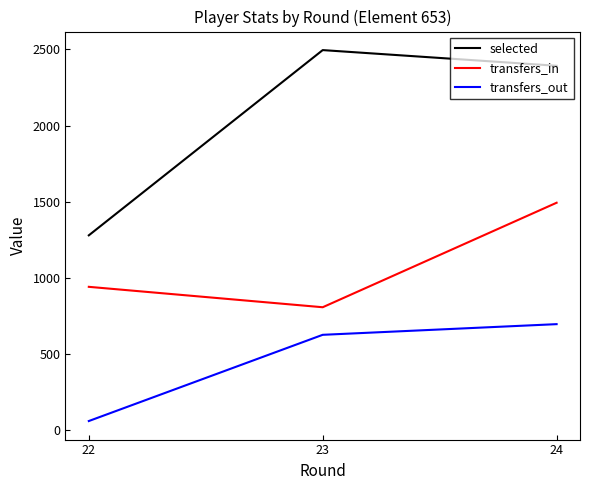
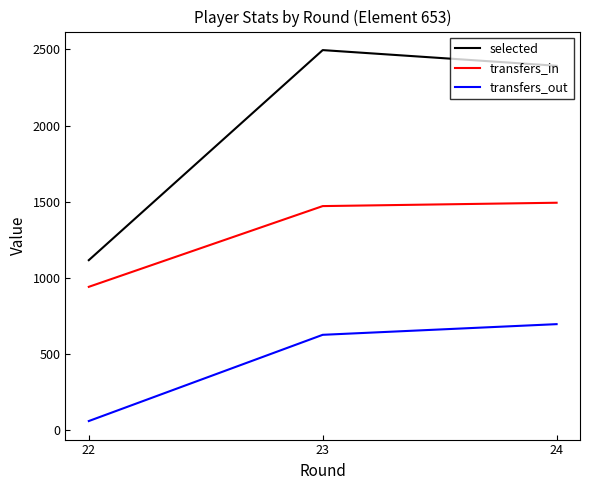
selected, 22: 1280 -> 1120
transfers_in, 23: 810 -> 1470
